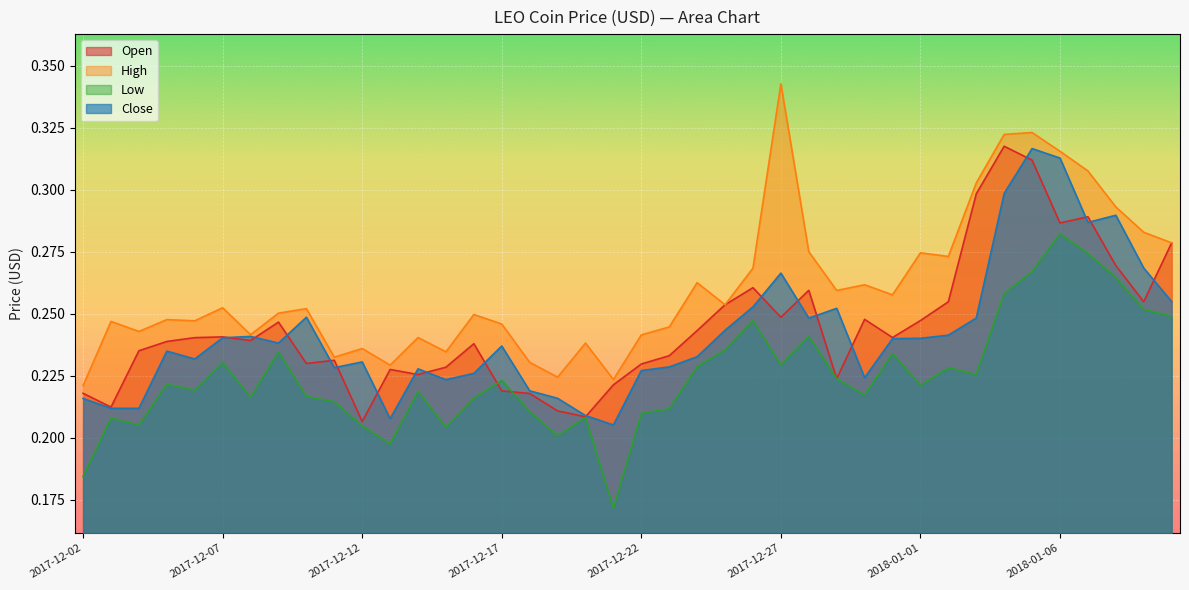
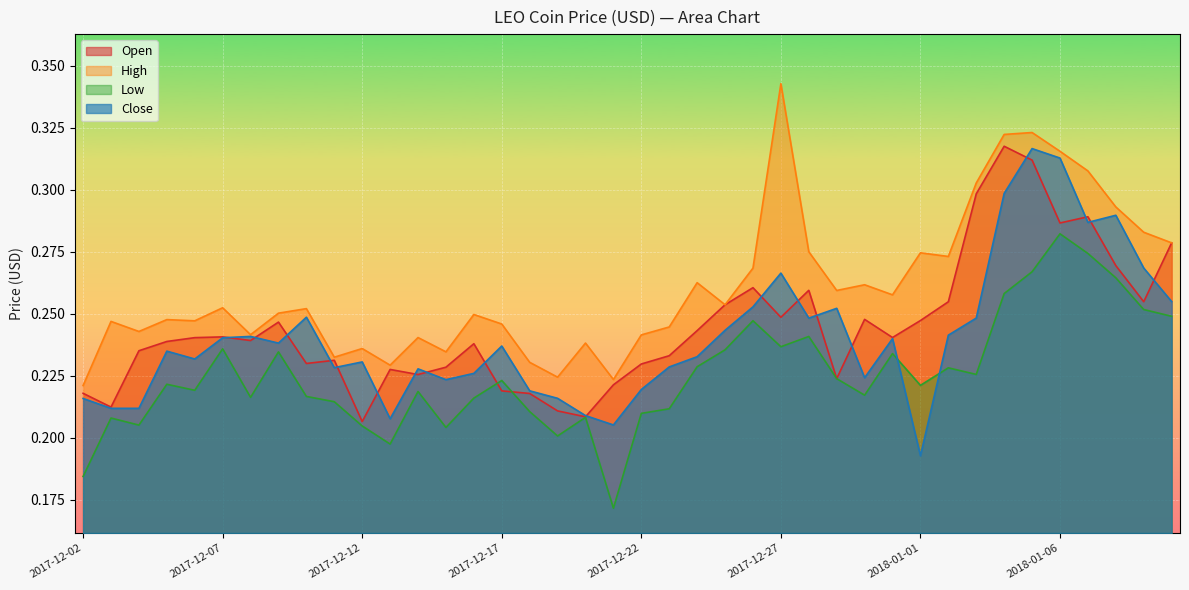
Low, 2017-12-07: 0.230 -> 0.236
Close, 2017-12-22: 0.227 -> 0.219
Low, 2017-12-27: 0.229 -> 0.237
Close, 2018-01-01: 0.240 -> 0.193
